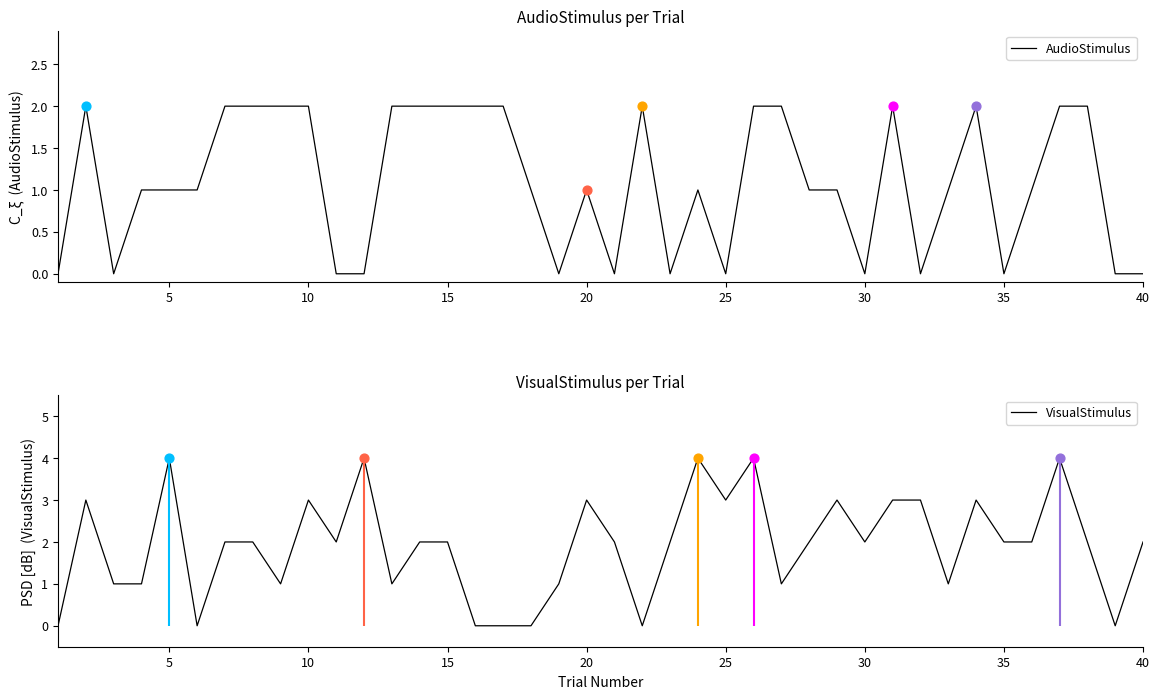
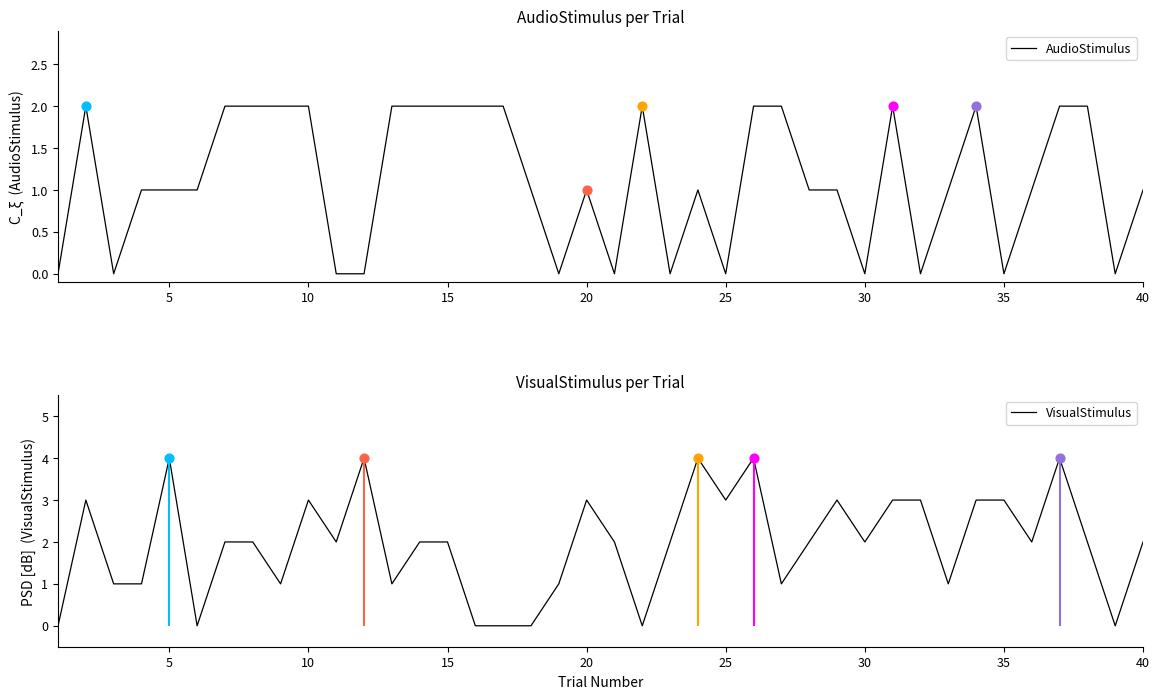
AudioStimulus per Trial, AudioStimulus, 40: 0 -> 1
VisualStimulus per Trial, VisualStimulus, 35: 2 -> 3
